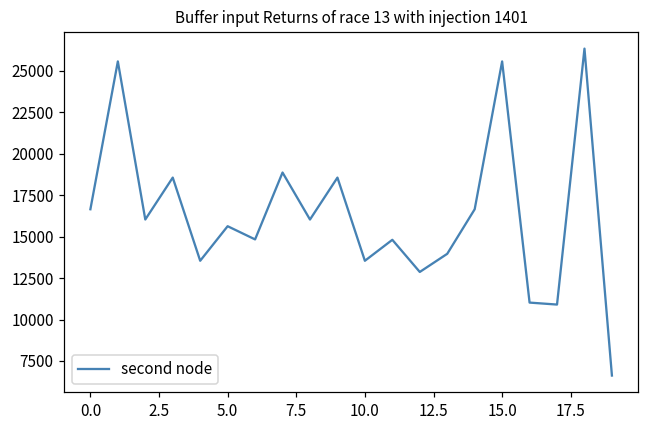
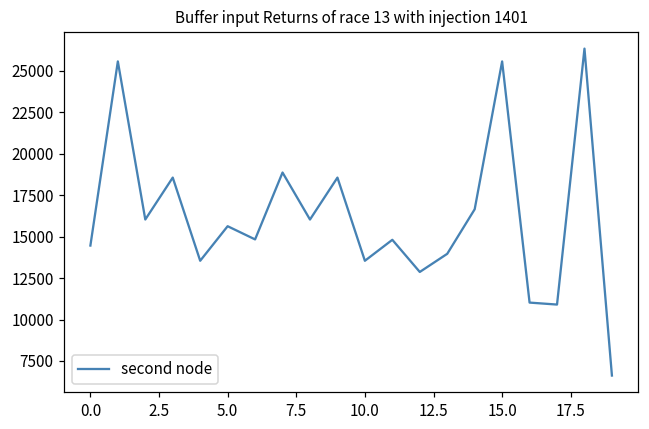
0.0: 16700 -> 14500
